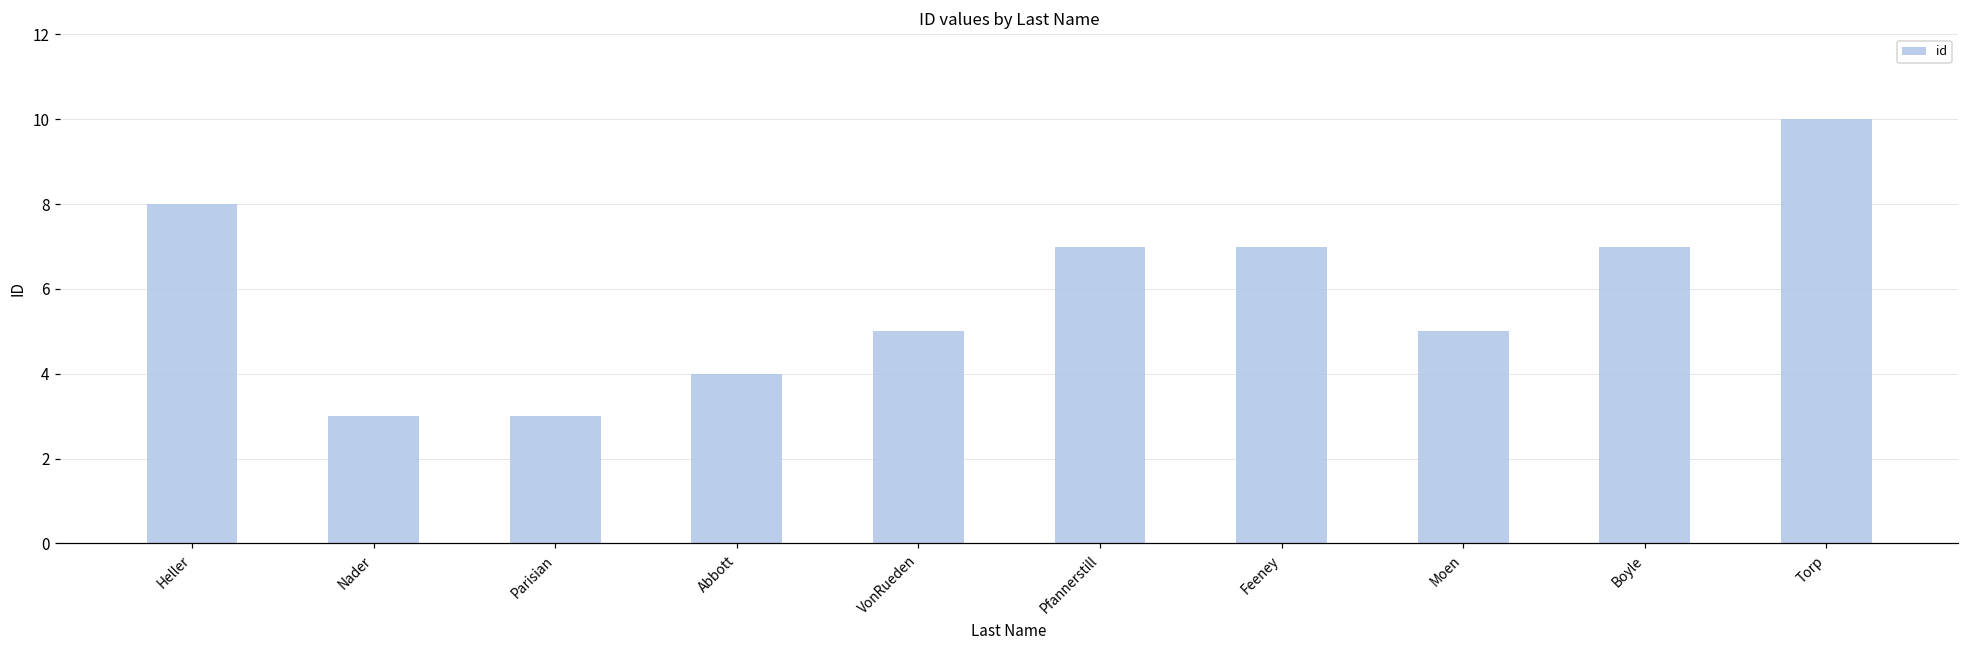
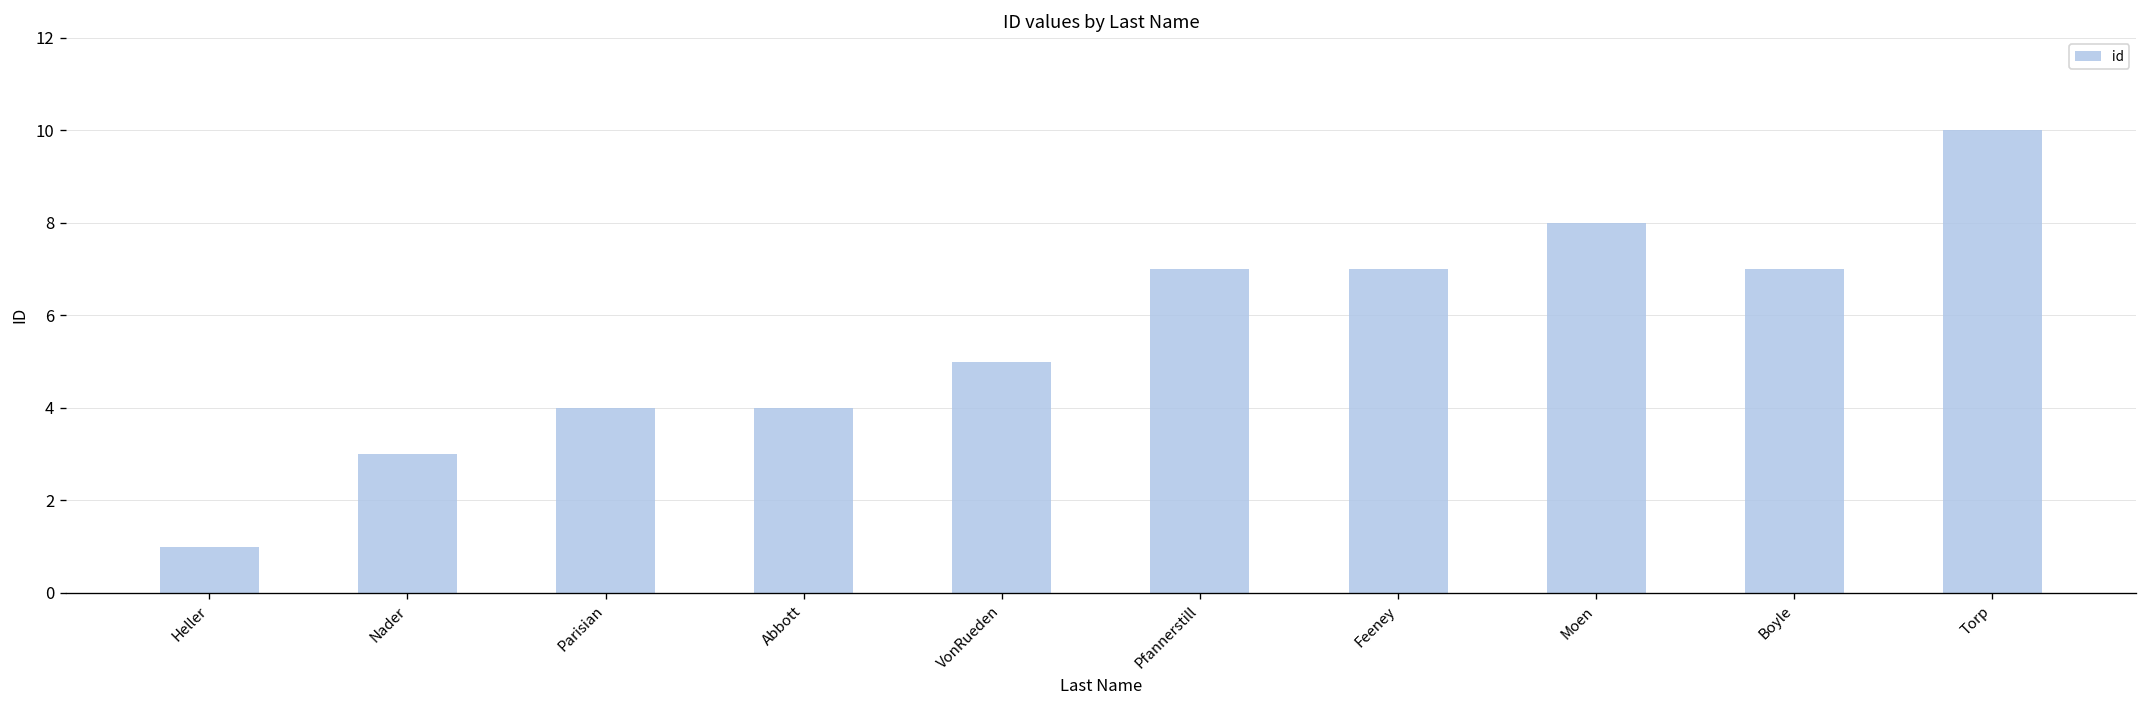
Heller: 8 -> 1
Parisian: 3 -> 4
Moen: 5 -> 8
